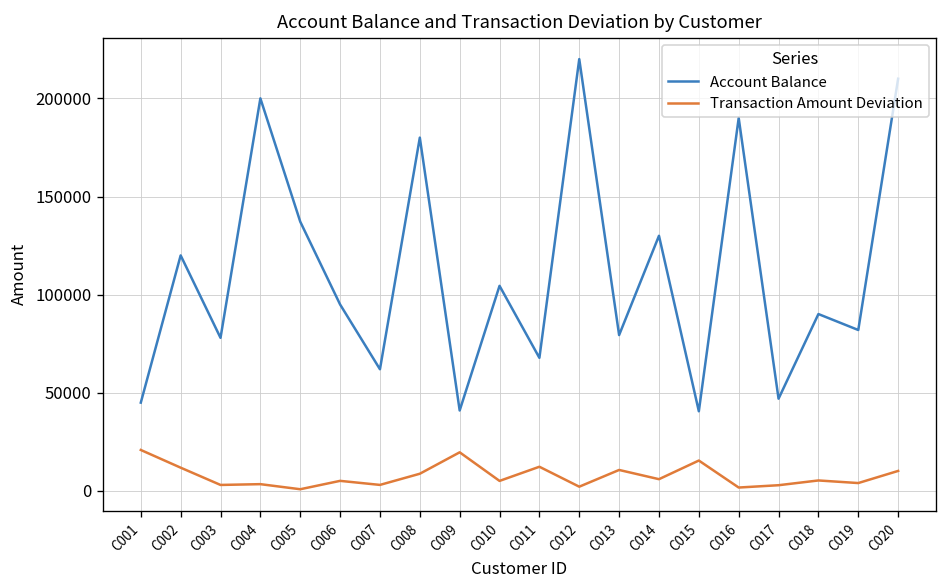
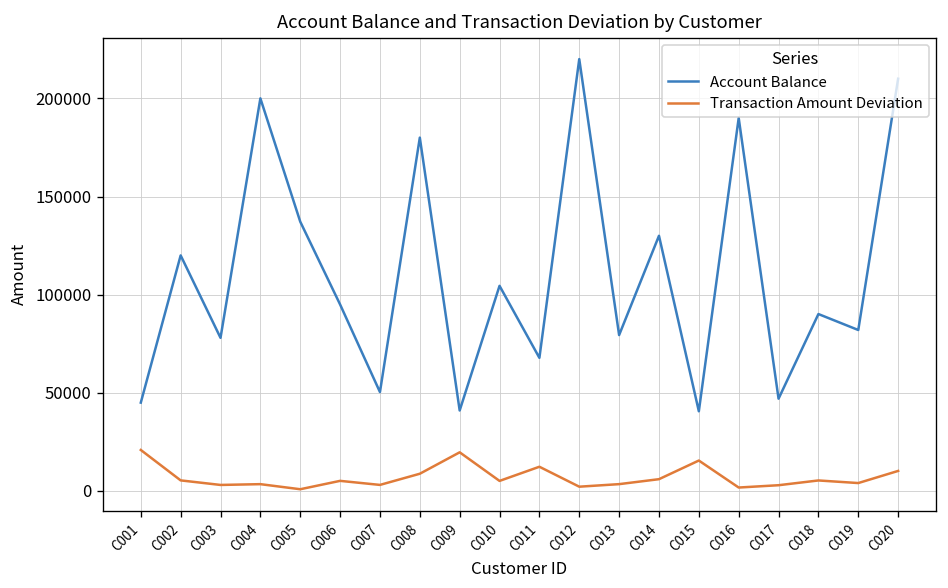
Transaction Amount Deviation, C002: 12000 -> 5000
Account Balance, C007: 62000 -> 50000
Transaction Amount Deviation, C013: 11000 -> 3000
